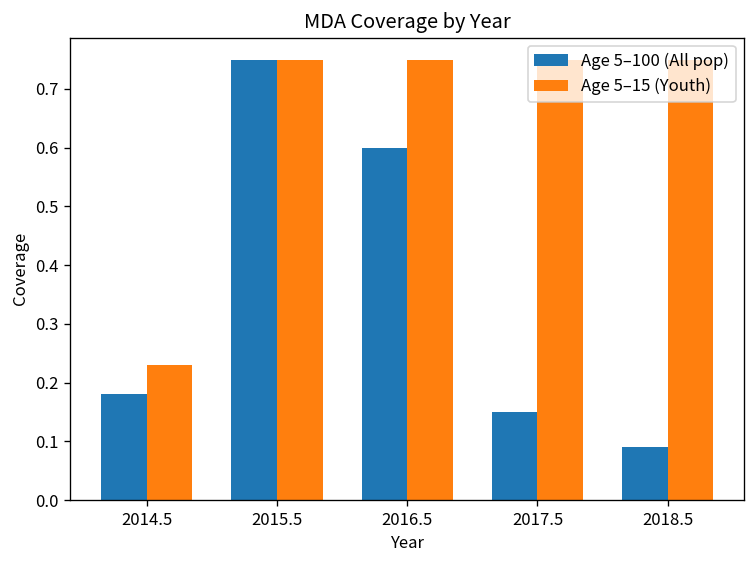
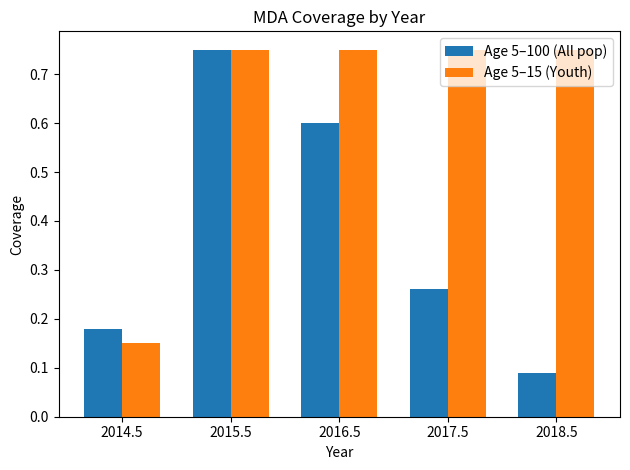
Age 5–15 (Youth), 2014.5: 0.23 -> 0.15
Age 5–100 (All pop), 2017.5: 0.15 -> 0.26
